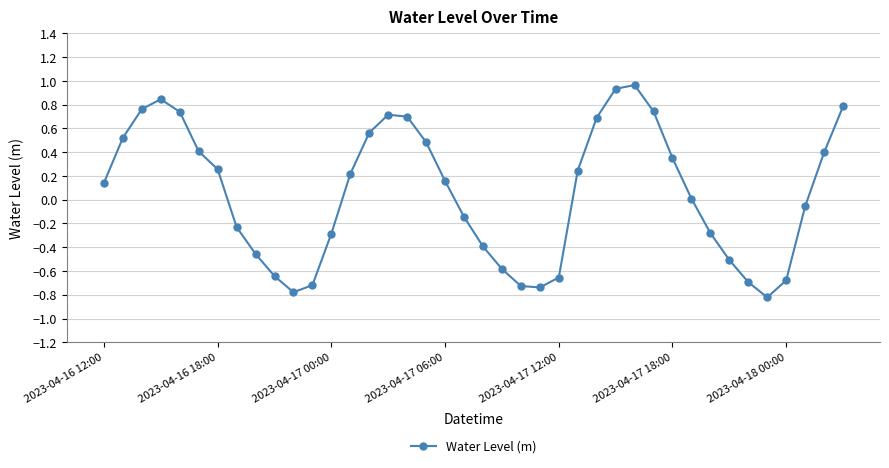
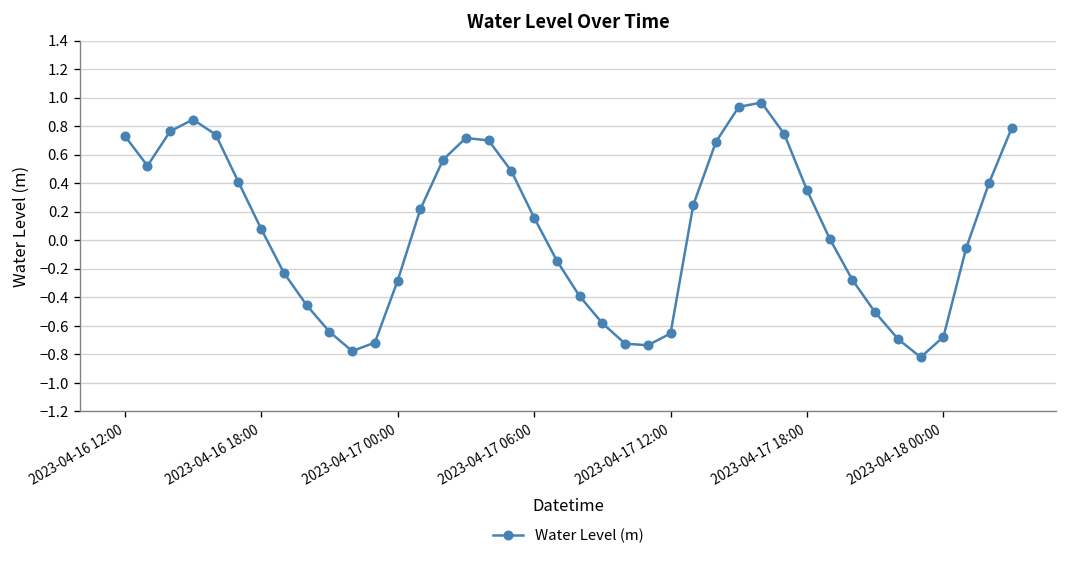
2023-04-16 12:00: 0.14 -> 0.73
2023-04-16 18:00: 0.26 -> 0.08
